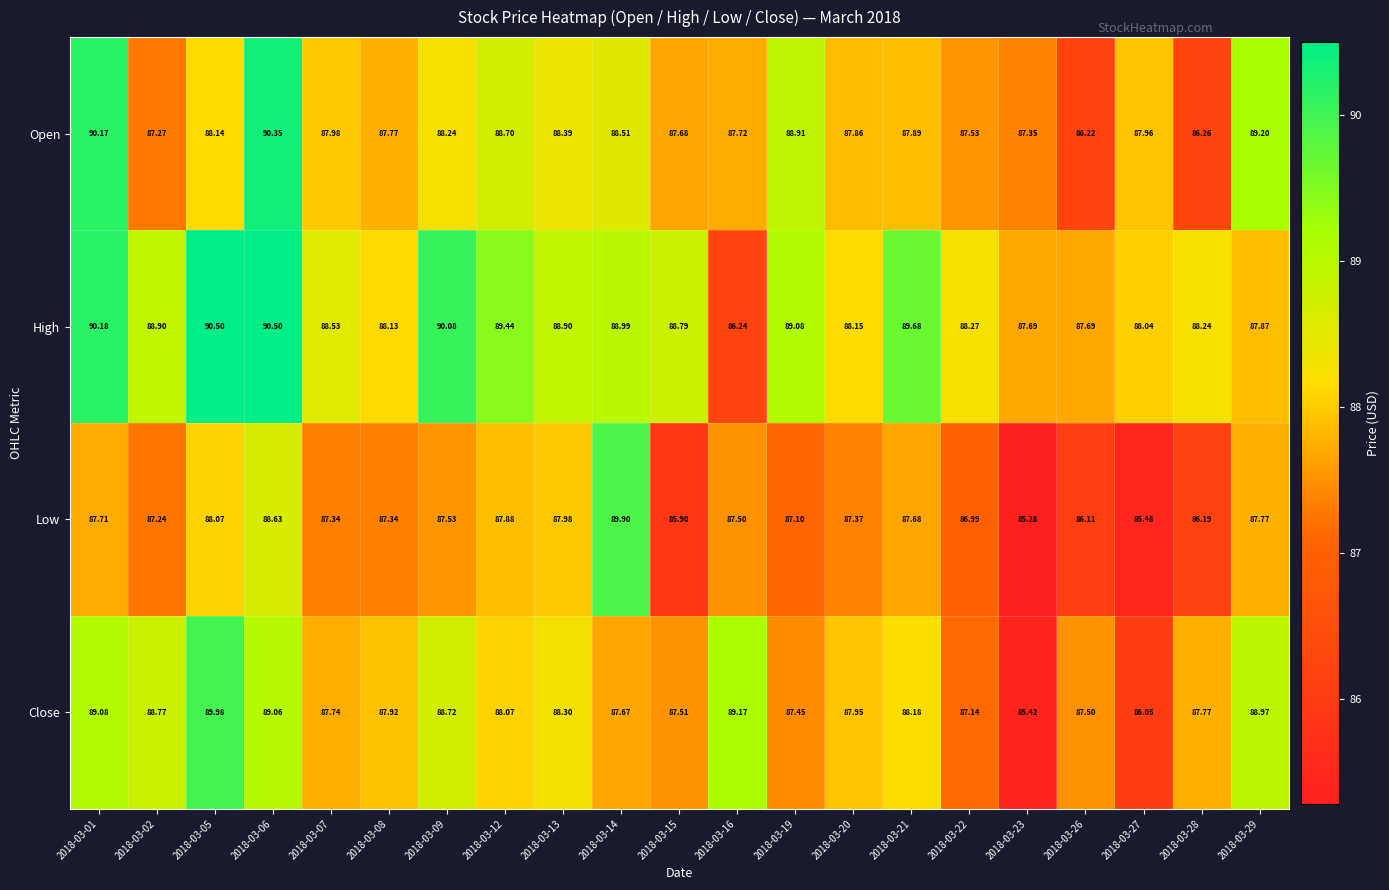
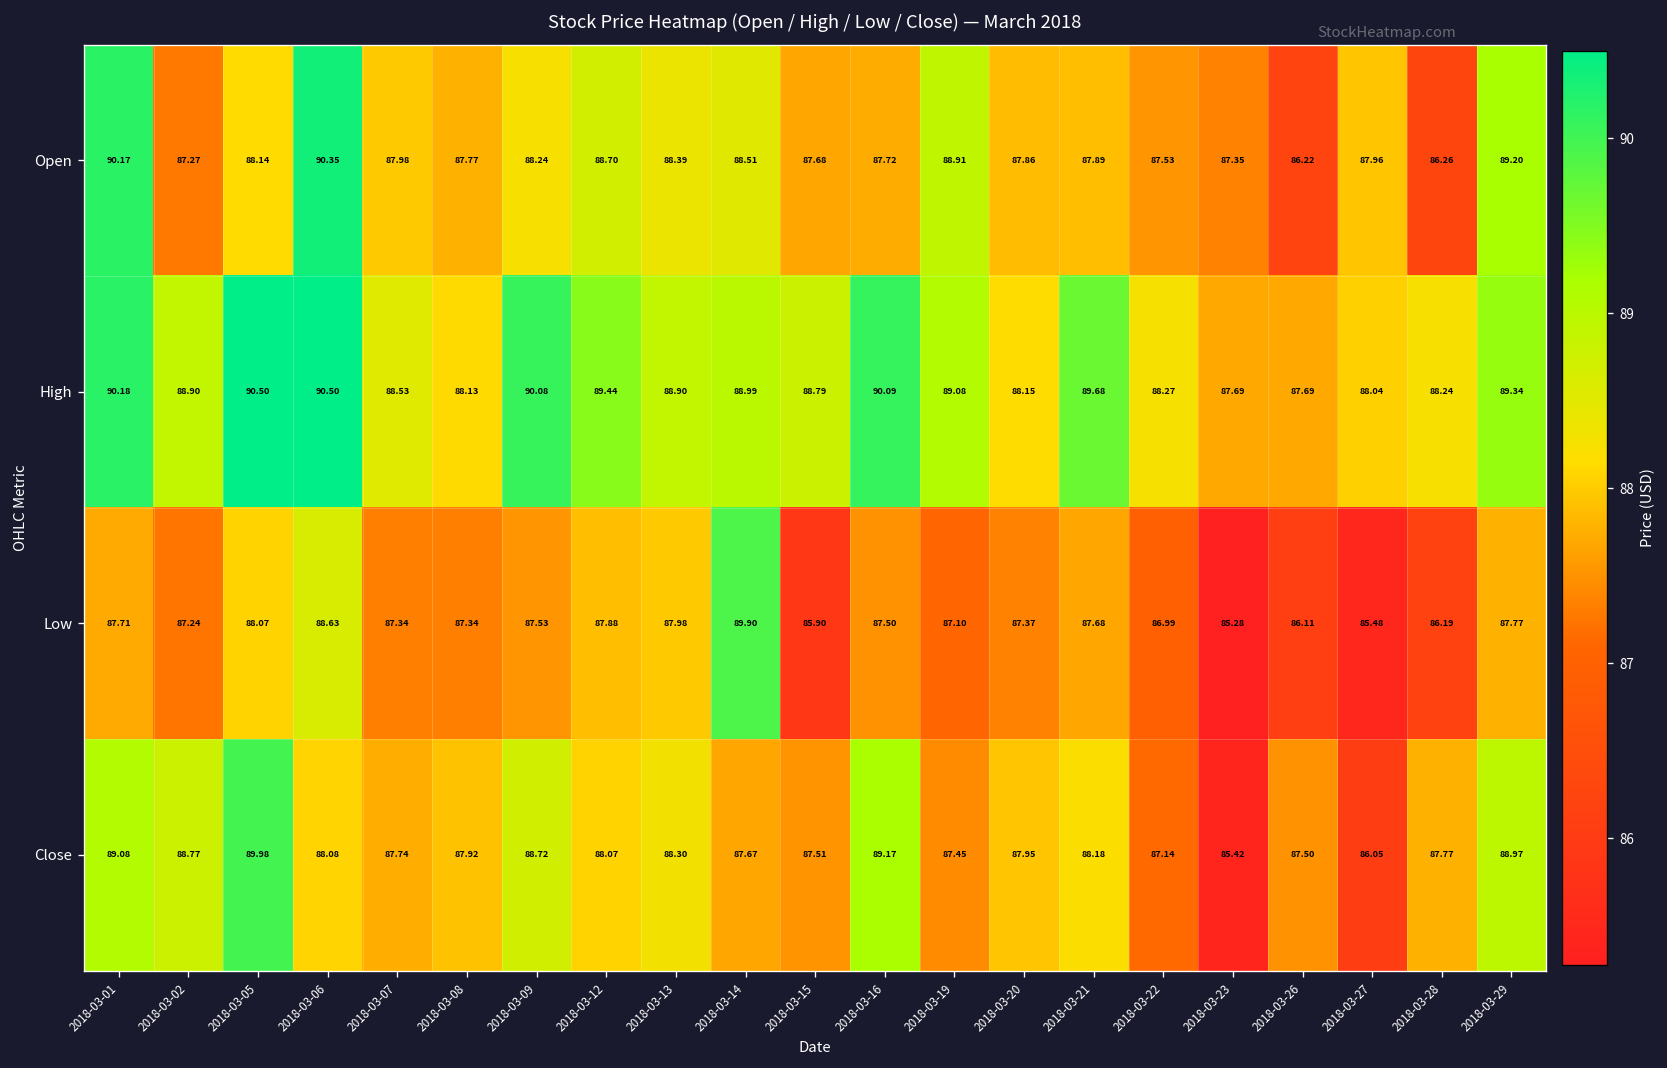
High, 2018-03-16: 86.24 -> 90.09
High, 2018-03-29: 87.87 -> 89.34
Close, 2018-03-06: 89.06 -> 88.08
